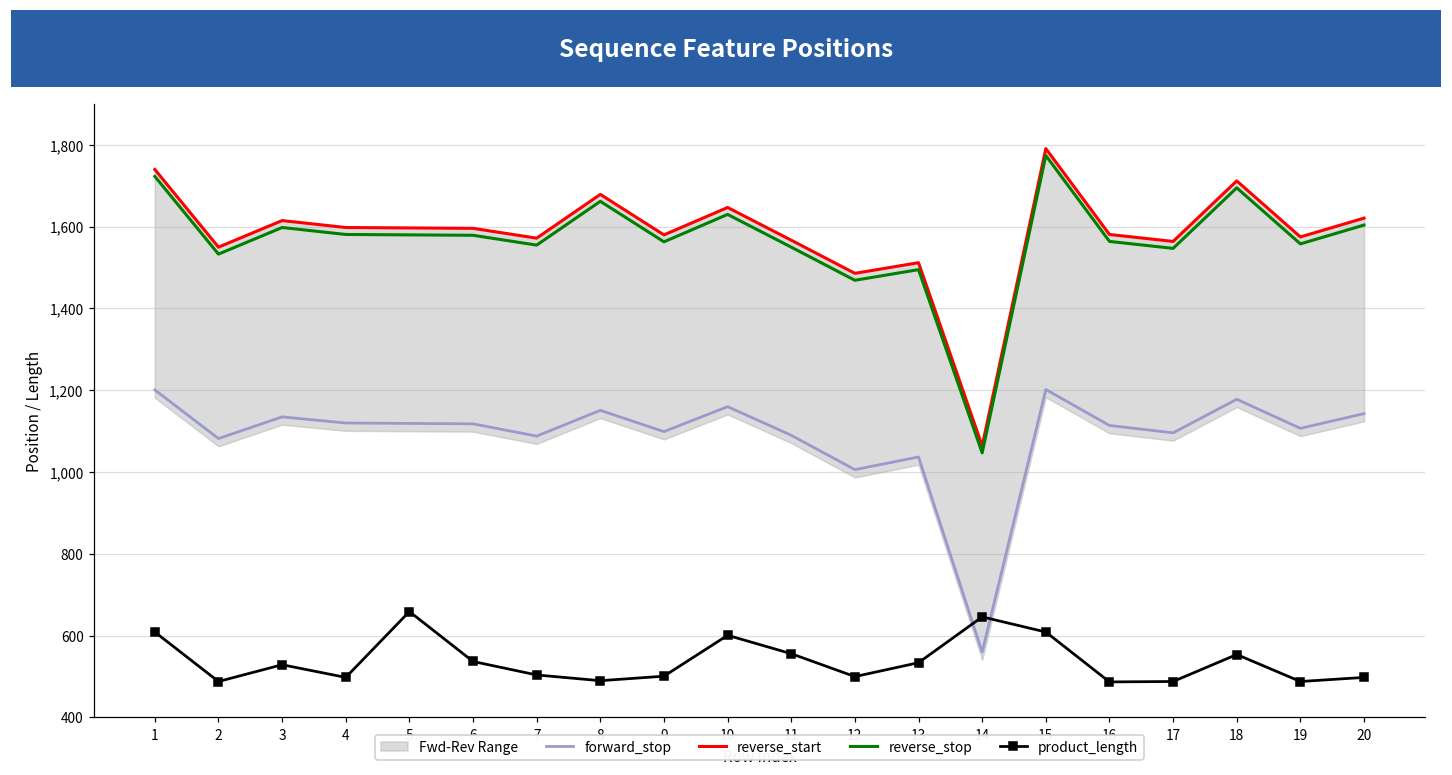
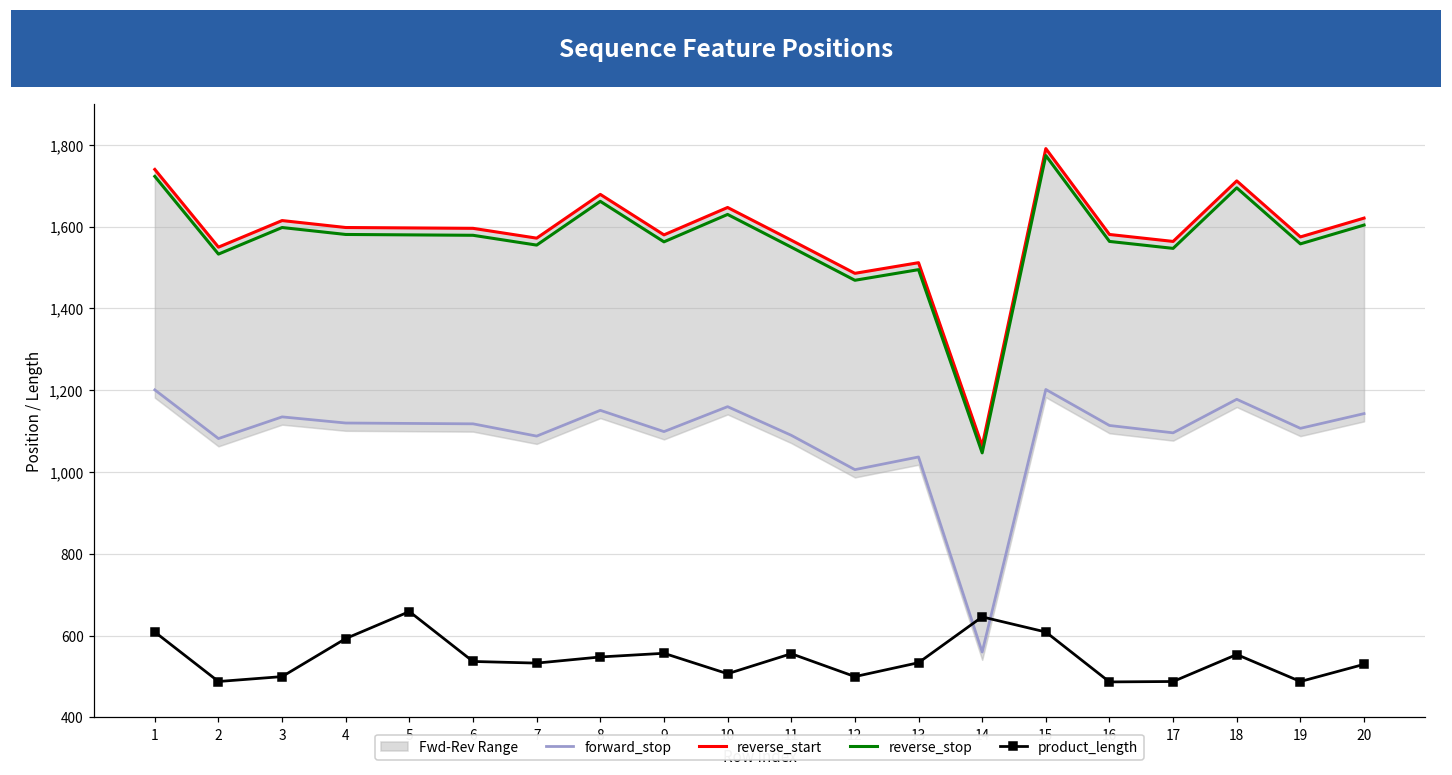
product_length, 3: 530 -> 500
product_length, 4: 500 -> 590
product_length, 7: 500 -> 530
product_length, 8: 490 -> 550
product_length, 9: 500 -> 560
product_length, 10: 600 -> 510
product_length, 20: 500 -> 530
